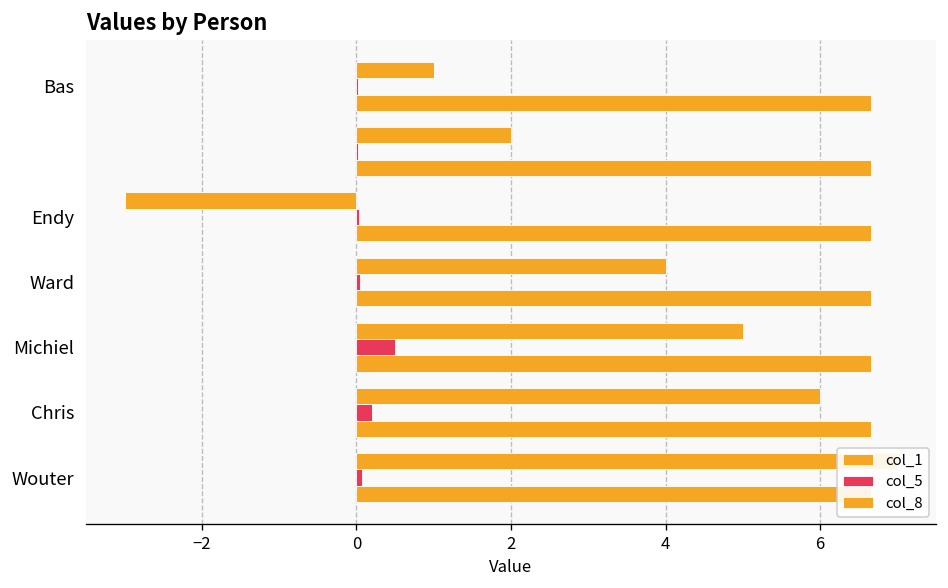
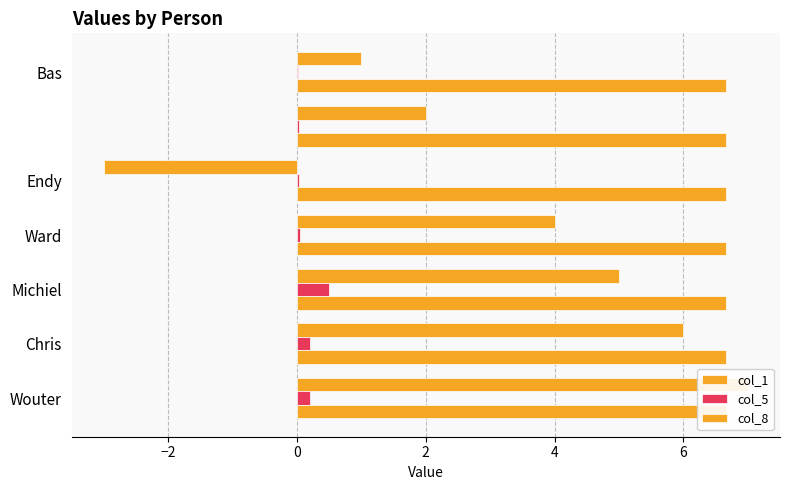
col_5, Wouter: 0.1 -> 0.2
